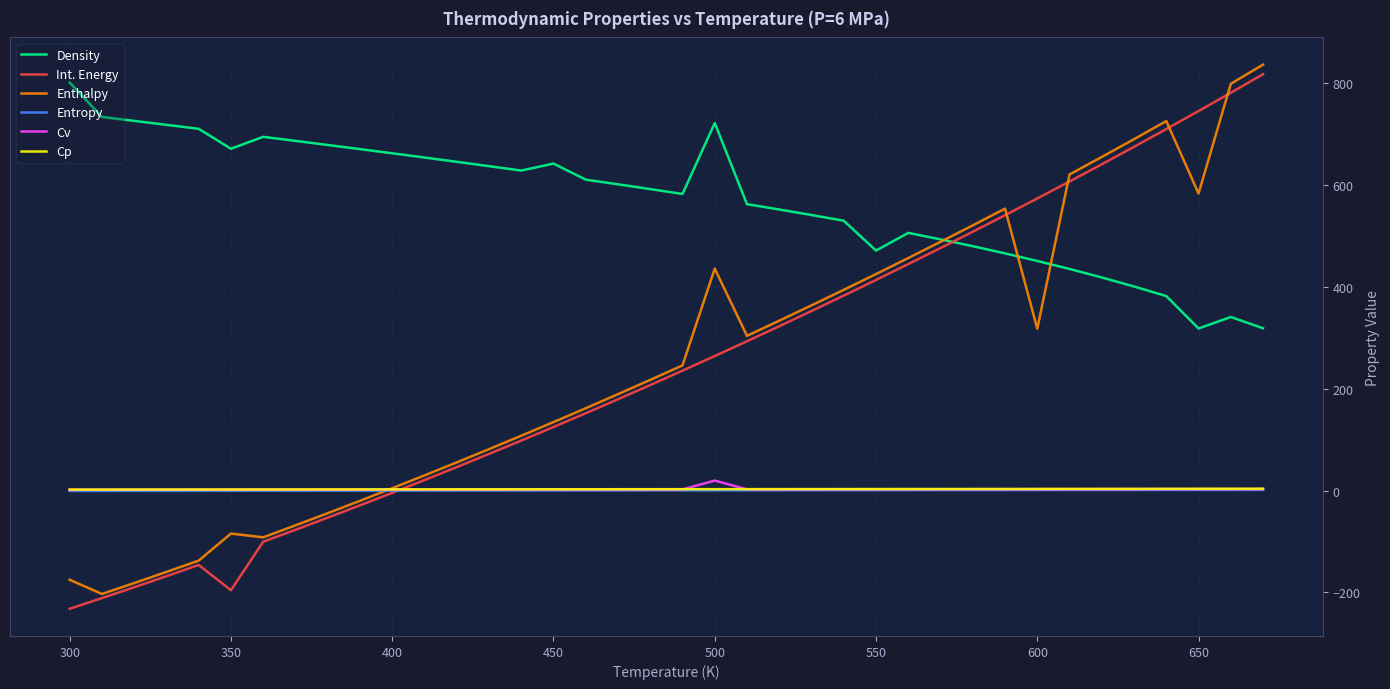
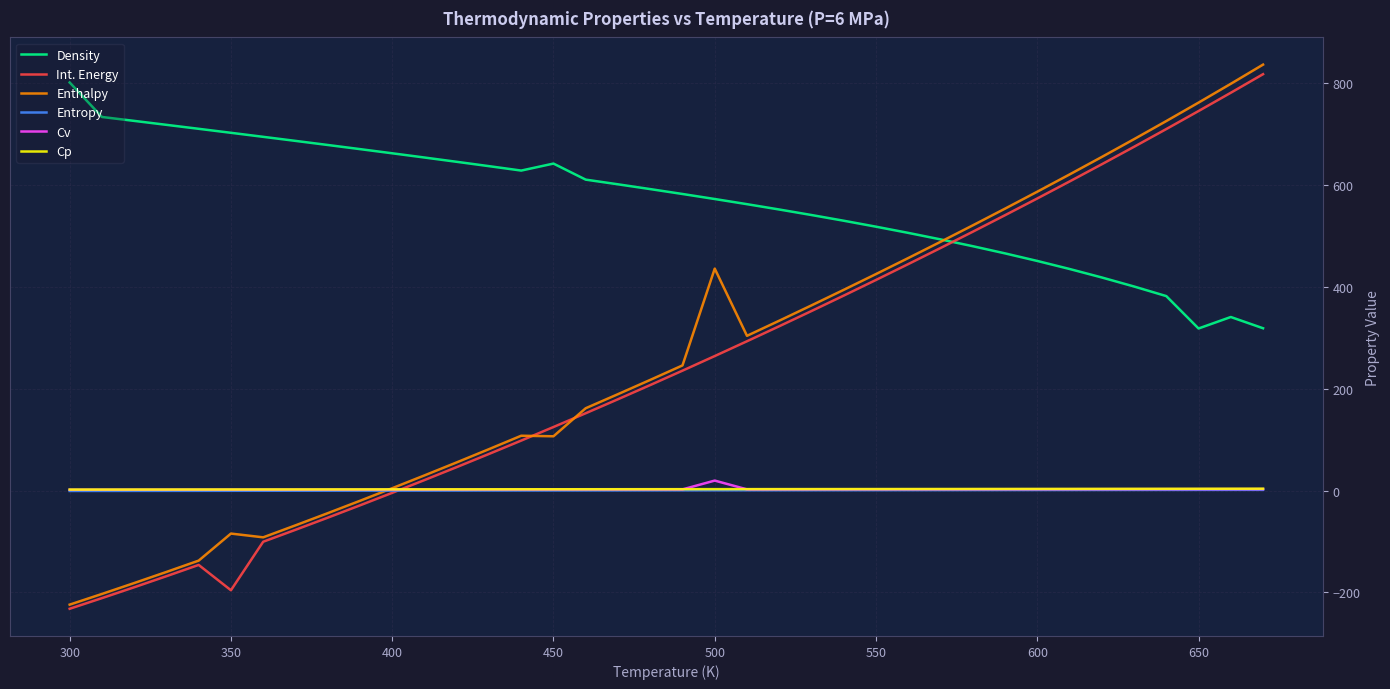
Enthalpy, 300: -180 -> -220
Density, 350: 670 -> 700
Enthalpy, 450: 130 -> 110
Density, 500: 720 -> 570
Density, 550: 470 -> 520
Enthalpy, 600: 320 -> 590
Enthalpy, 650: 580 -> 760
